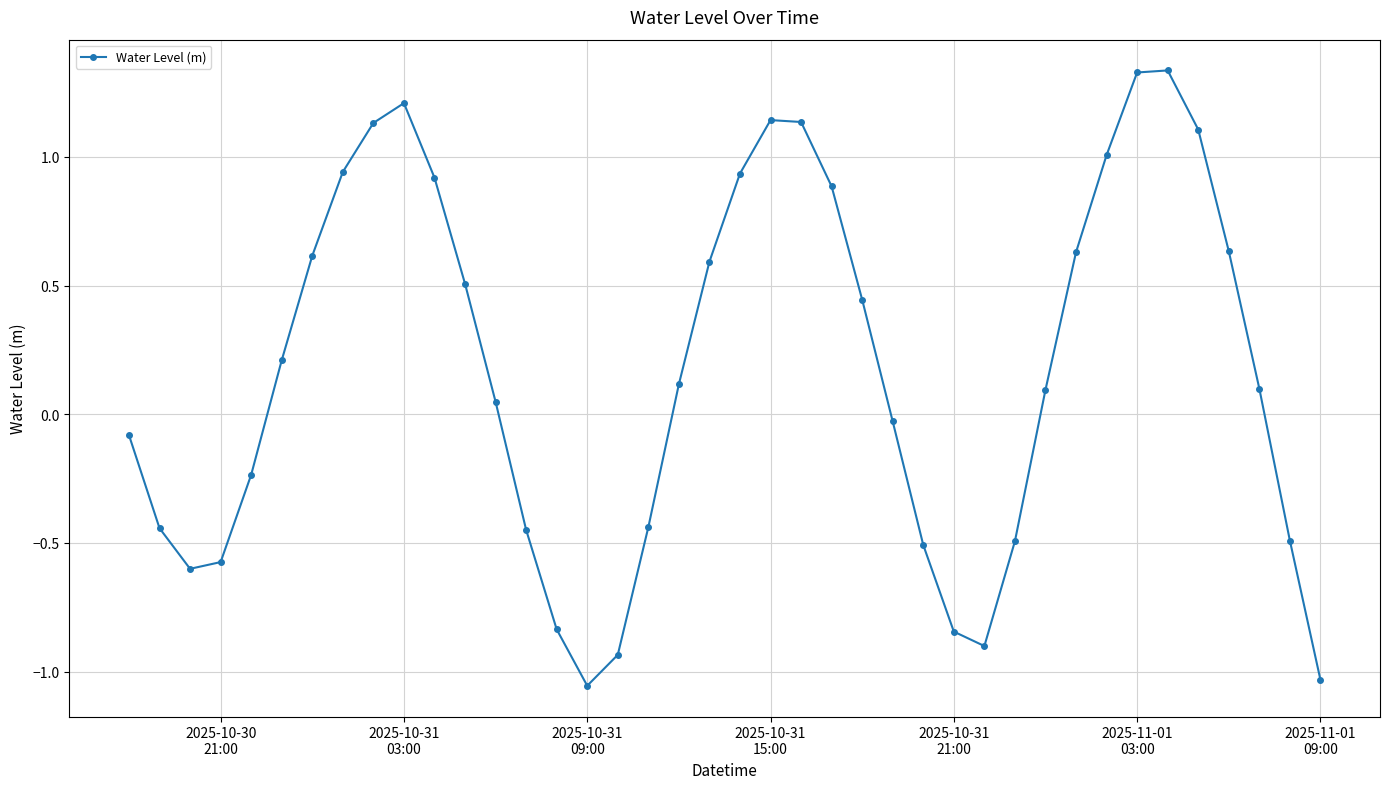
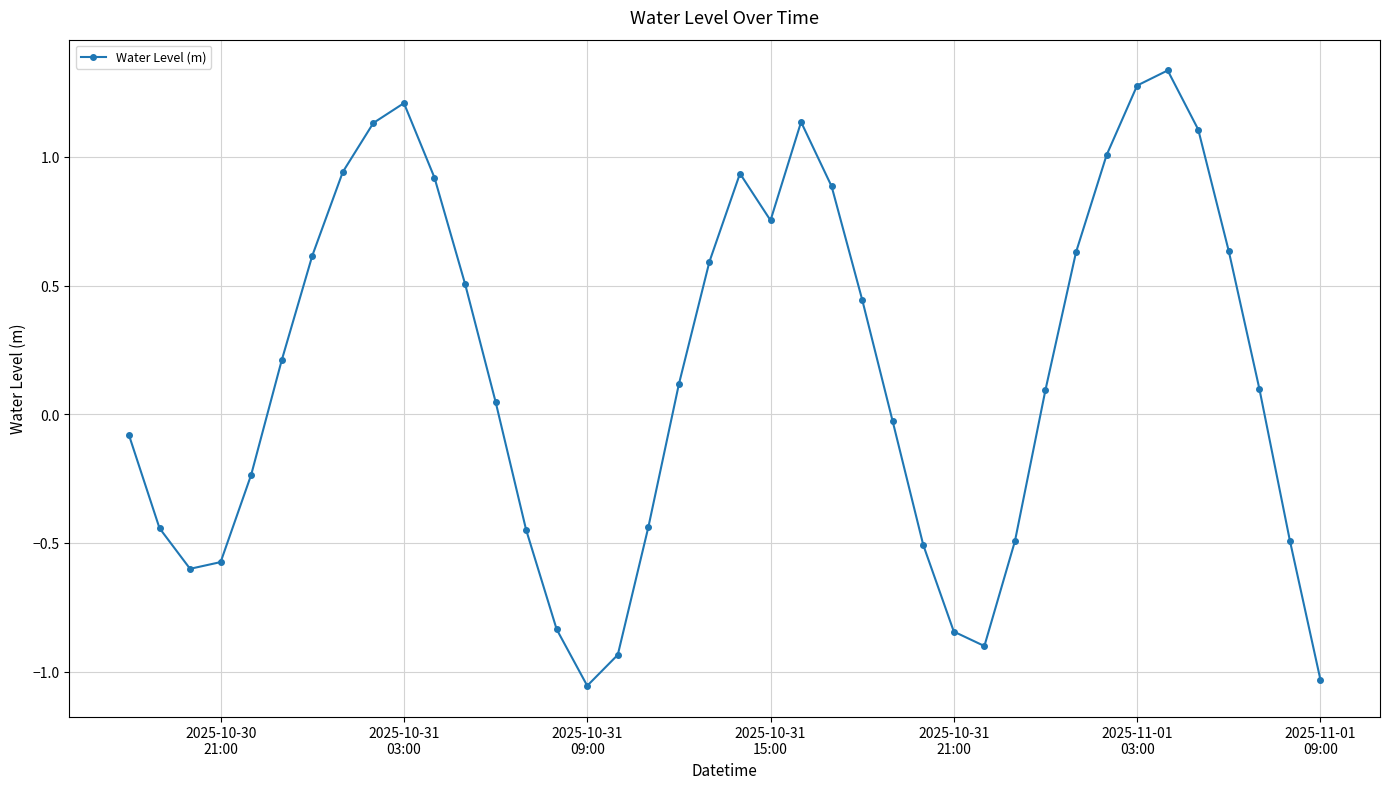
2025-10-31 15:00: 1.14 -> 0.75
2025-11-01 03:00: 1.33 -> 1.28
